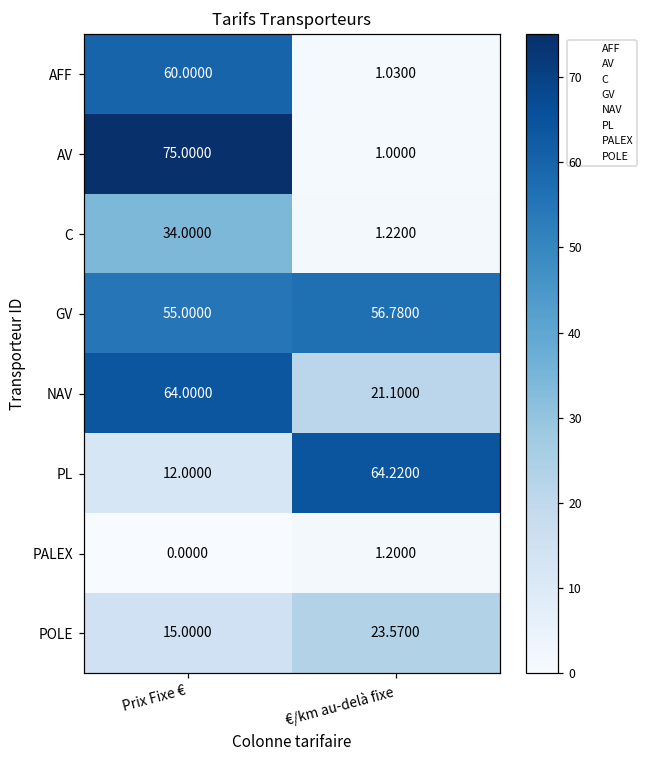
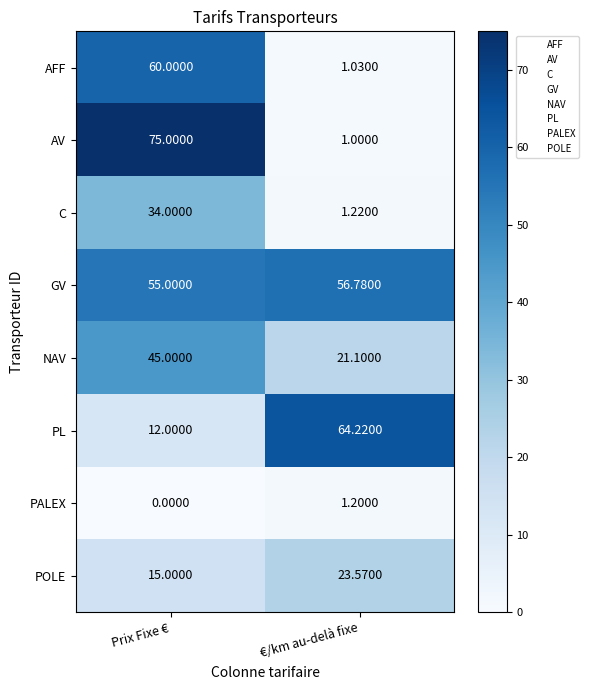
NAV, Prix Fixe €: 64.0000 -> 45.0000
